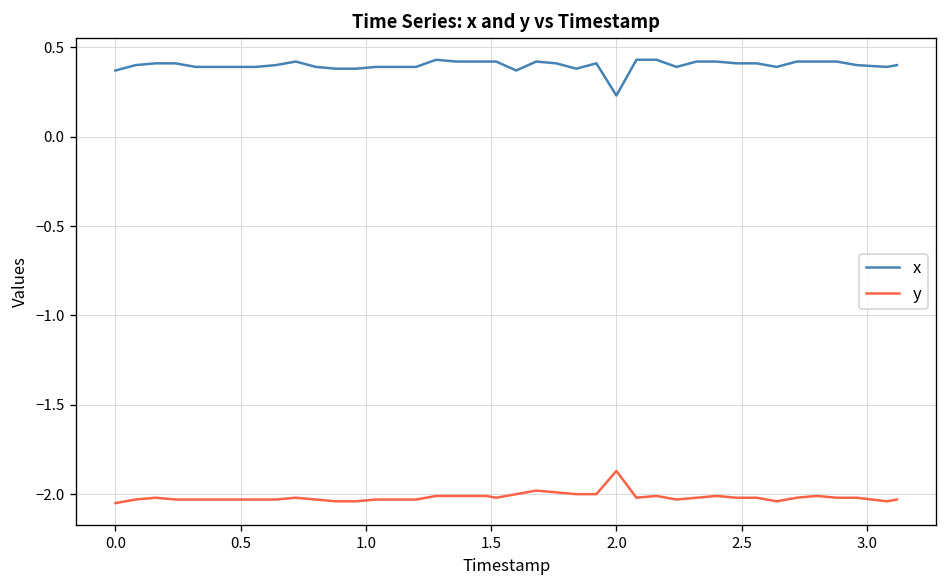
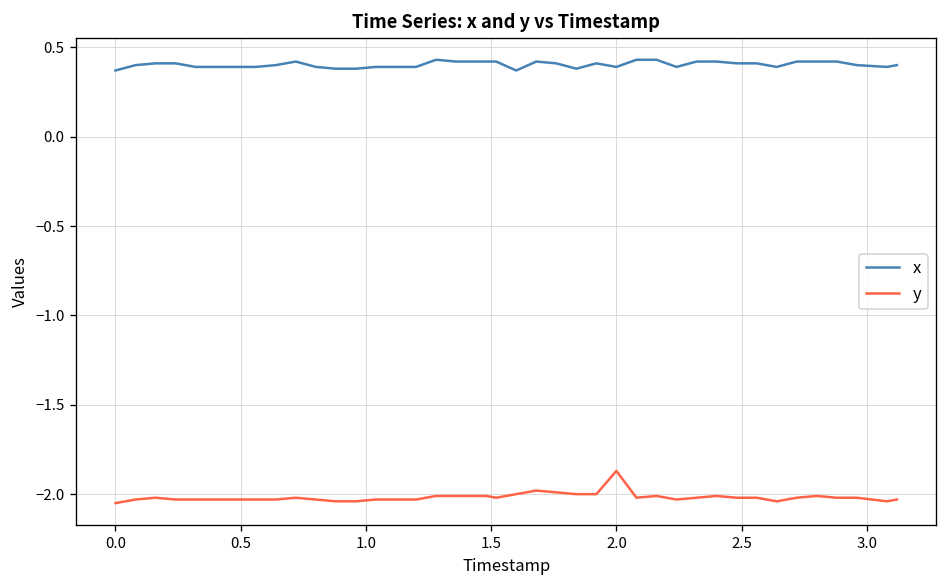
x, 2.0: 0.23 -> 0.39
